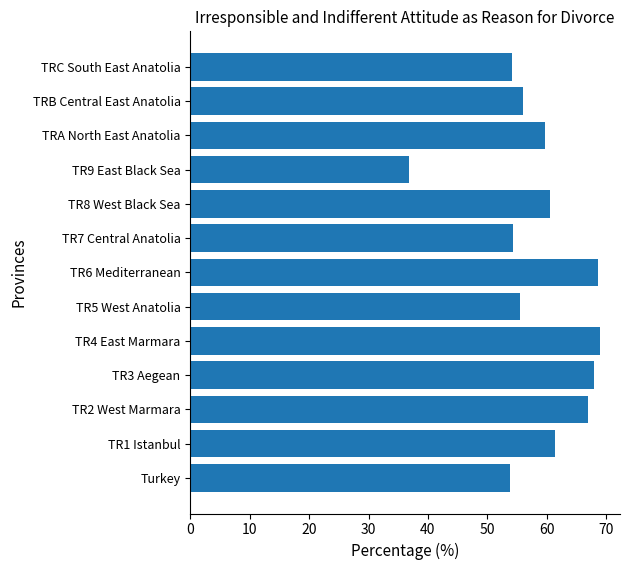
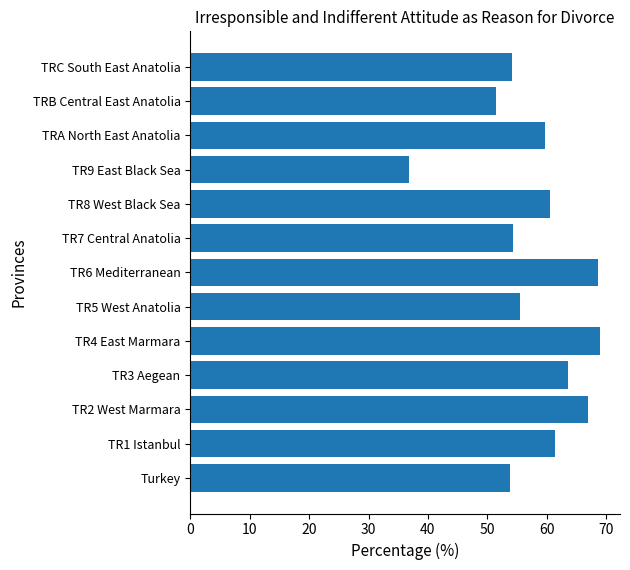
TRB Central East Anatolia: 56 -> 51
TR3 Aegean: 68 -> 64
